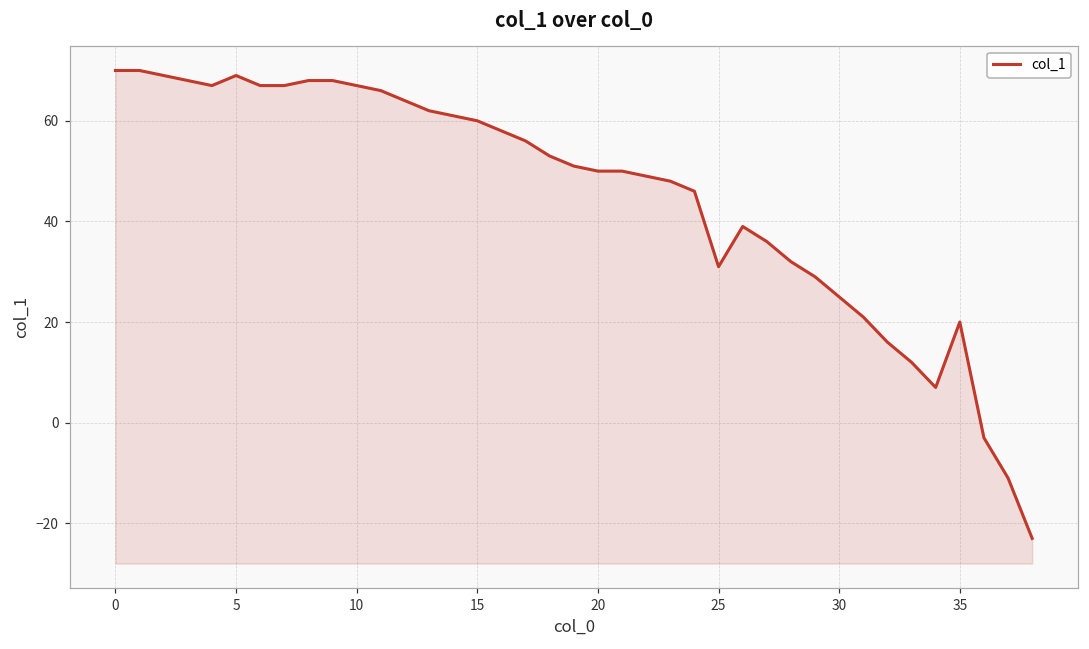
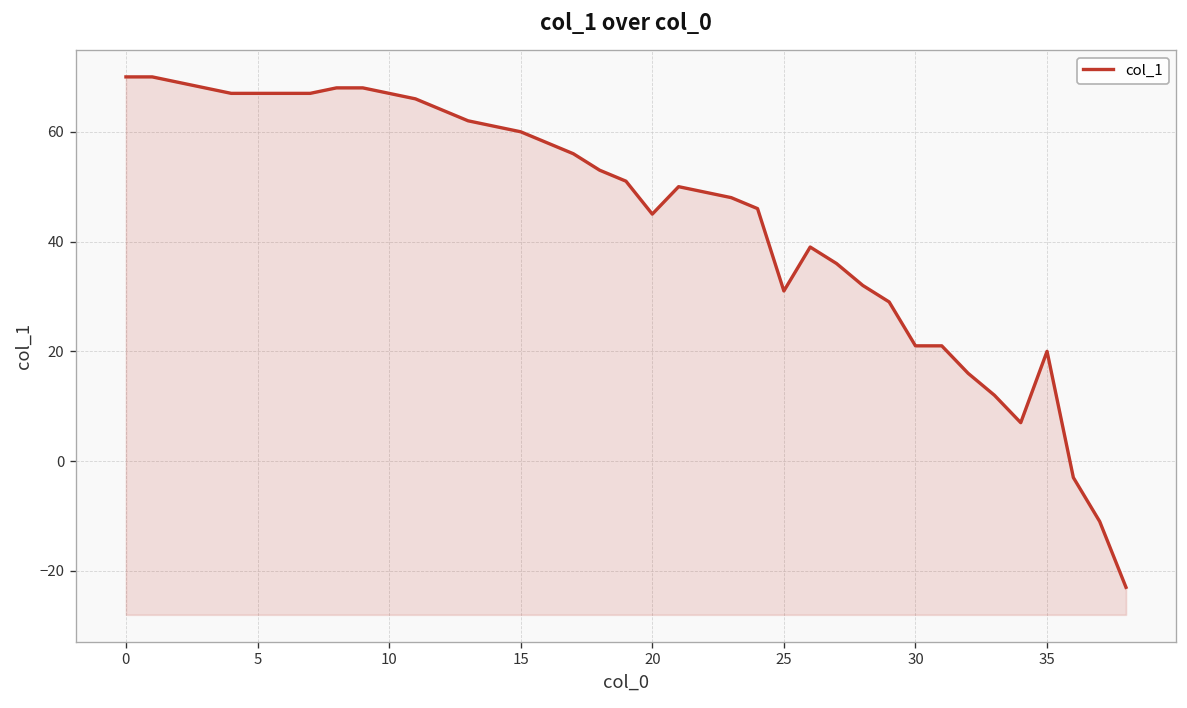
5: 69 -> 67
20: 50 -> 45
30: 25 -> 21
